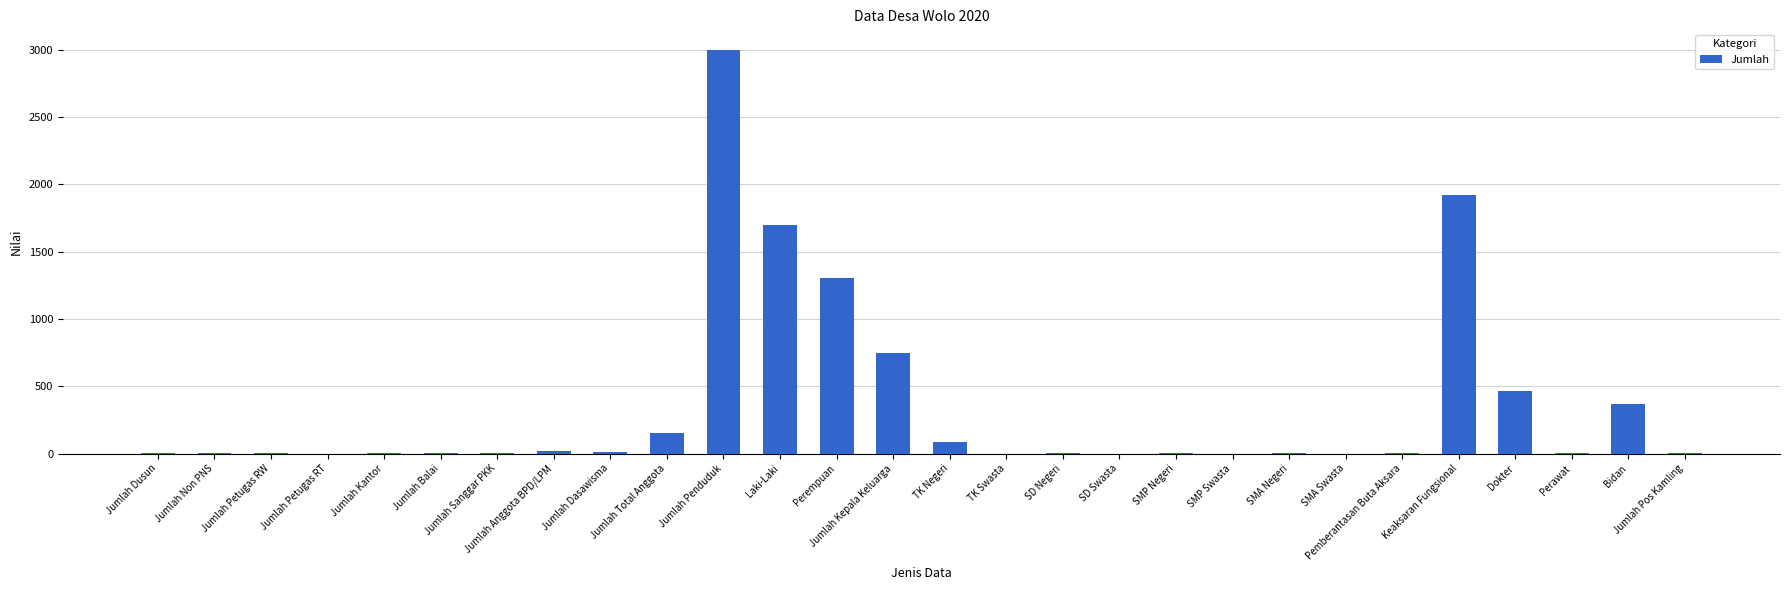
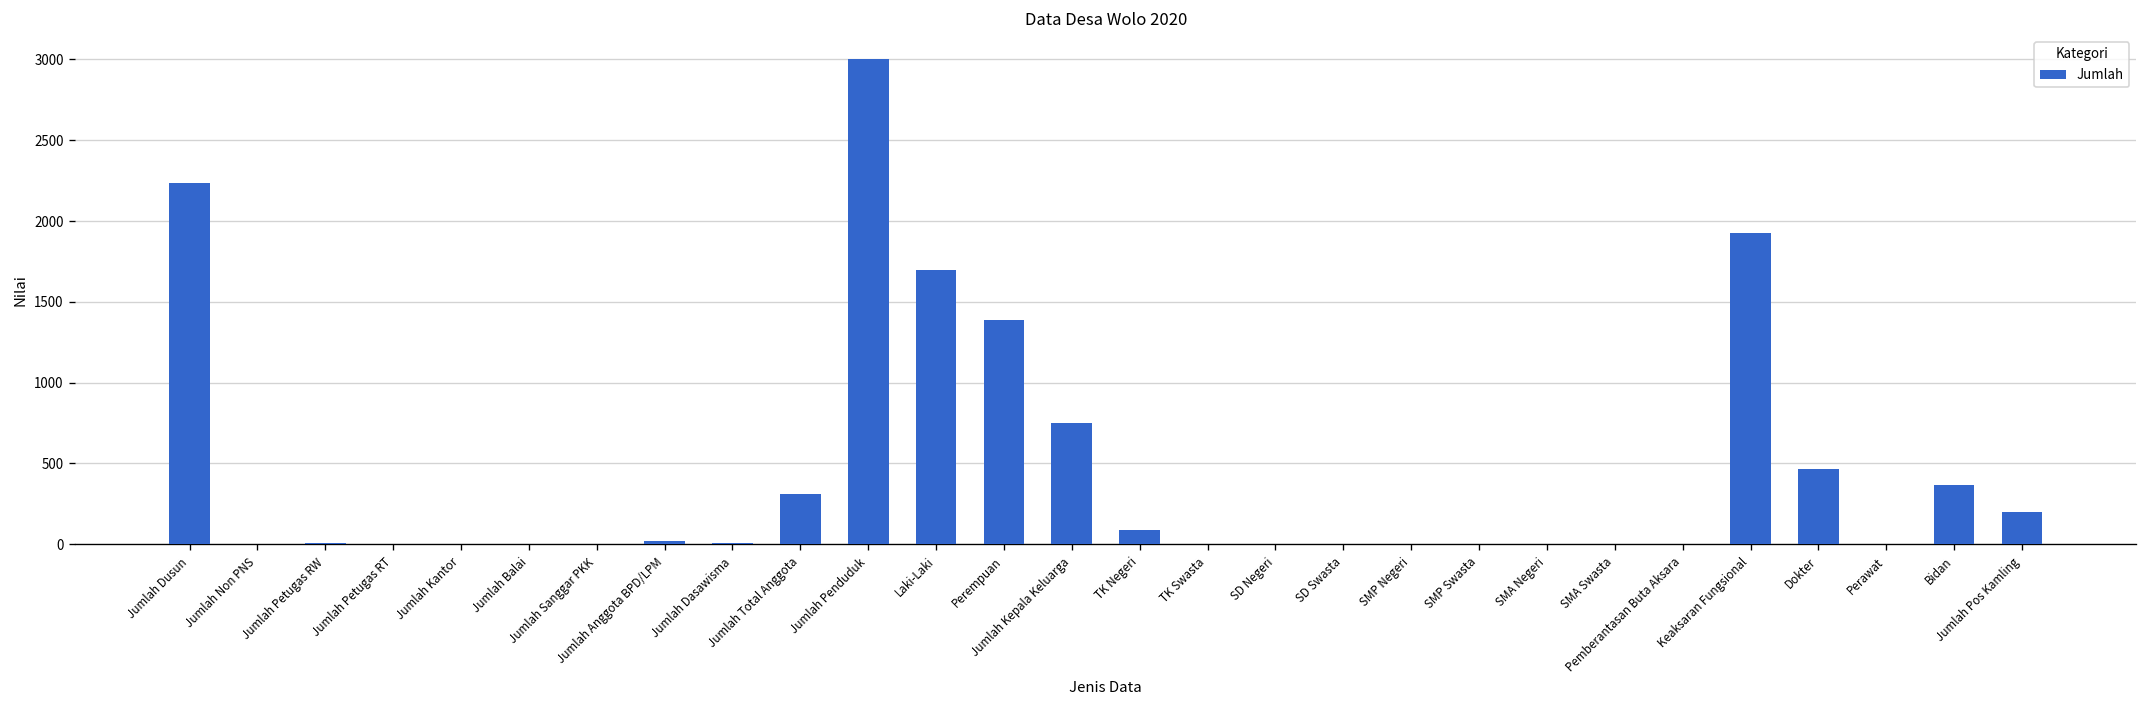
Jumlah Dusun: 10 -> 2230
Jumlah Total Anggota: 150 -> 310
Perempuan: 1300 -> 1390
Jumlah Pos Kamling: 10 -> 200
